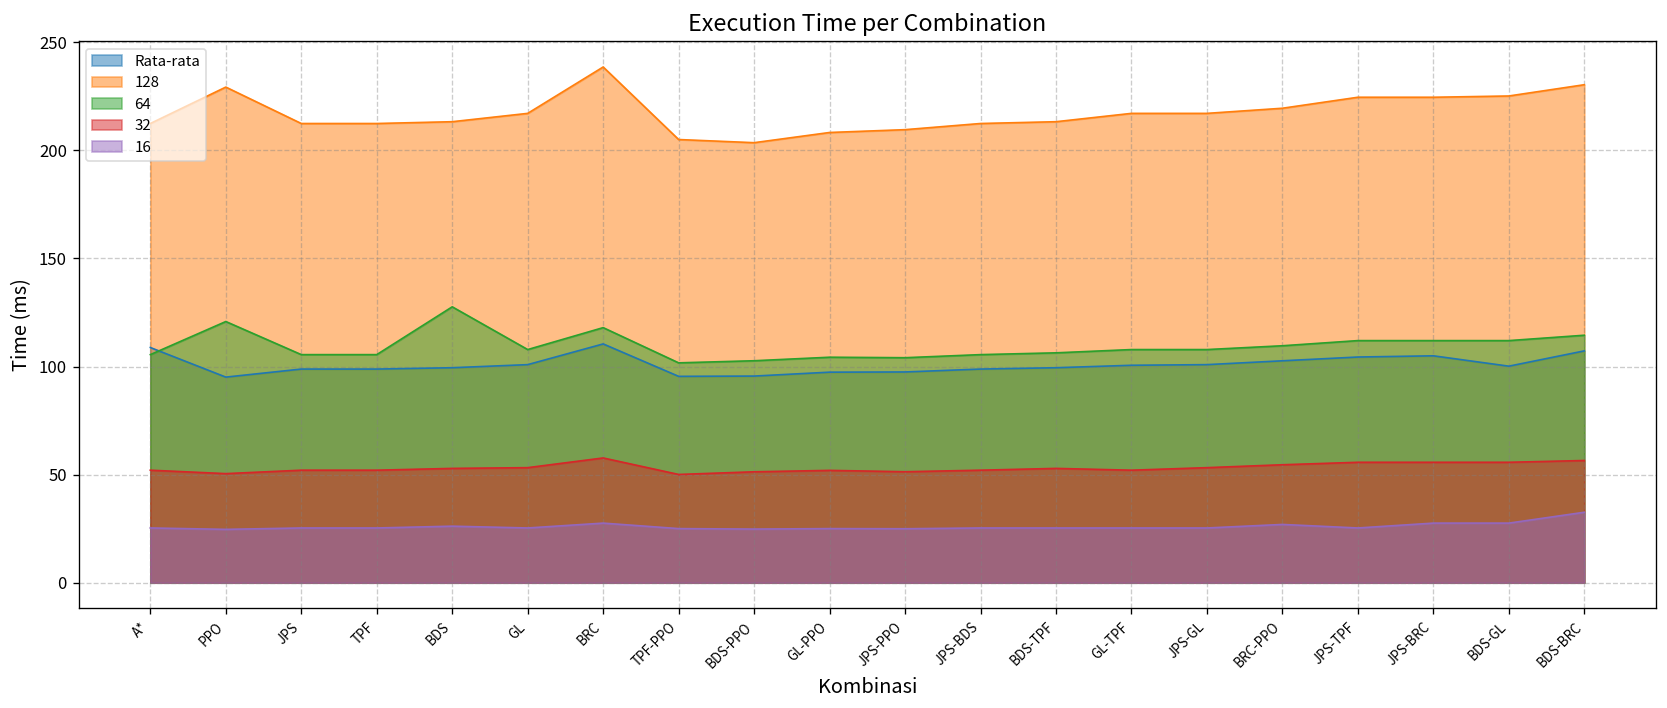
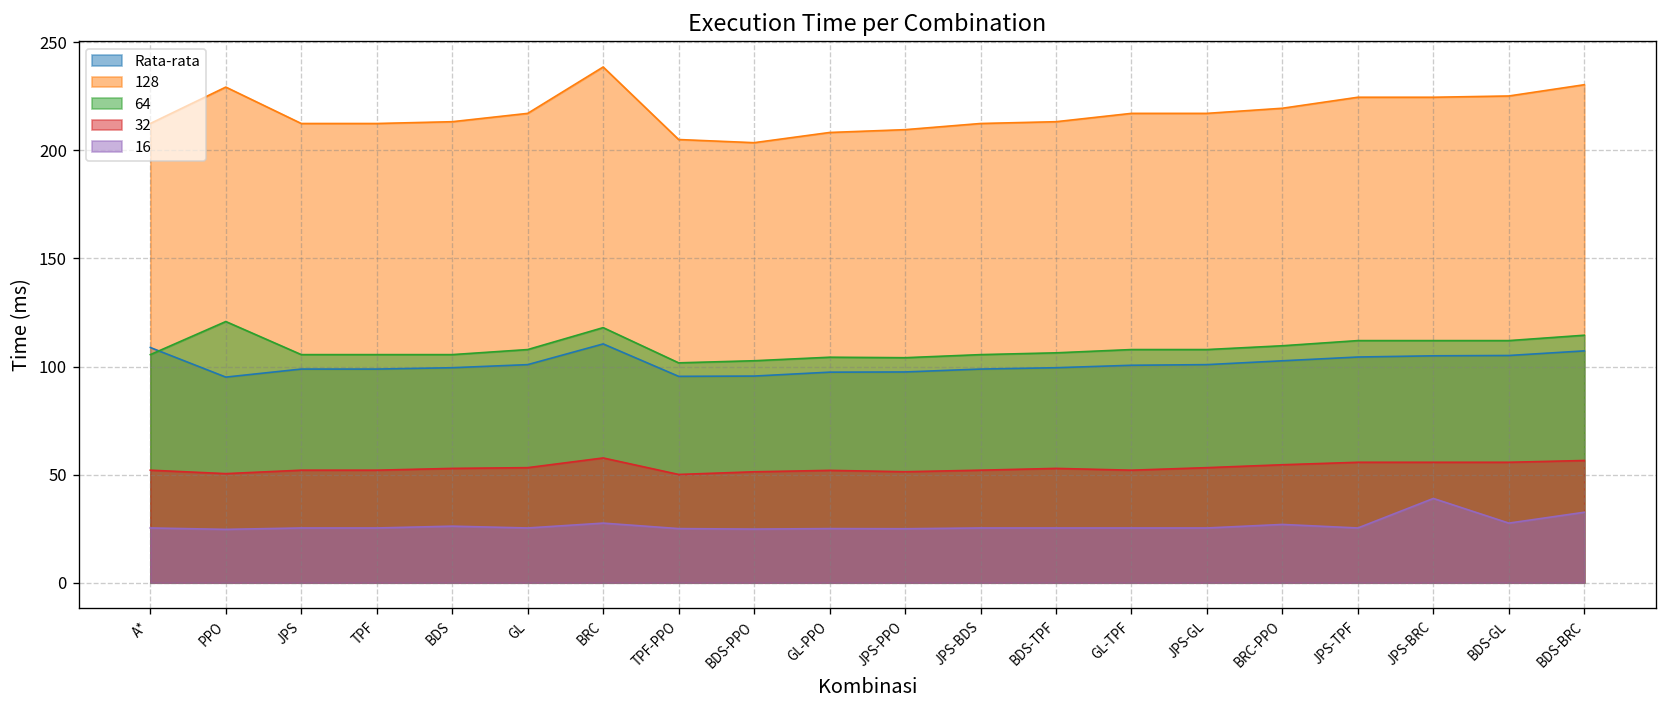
64, BDS: 128 -> 105
16, JPS-BRC: 28 -> 39
Rata-rata, BDS-GL: 100 -> 105
